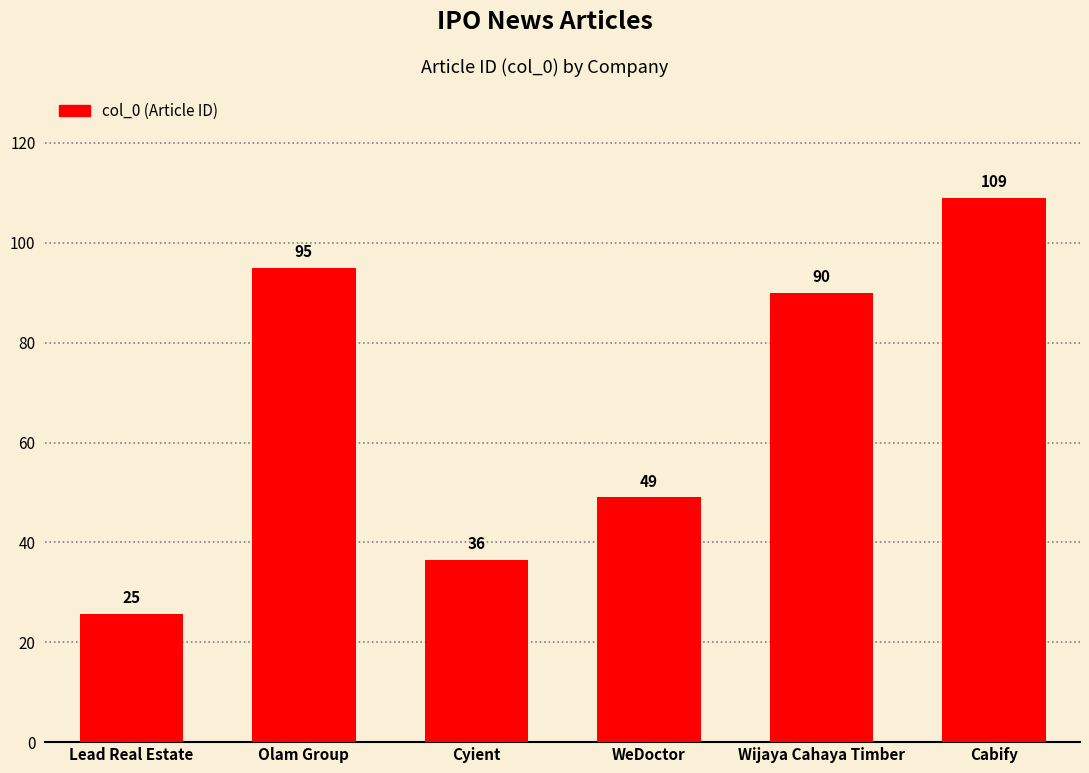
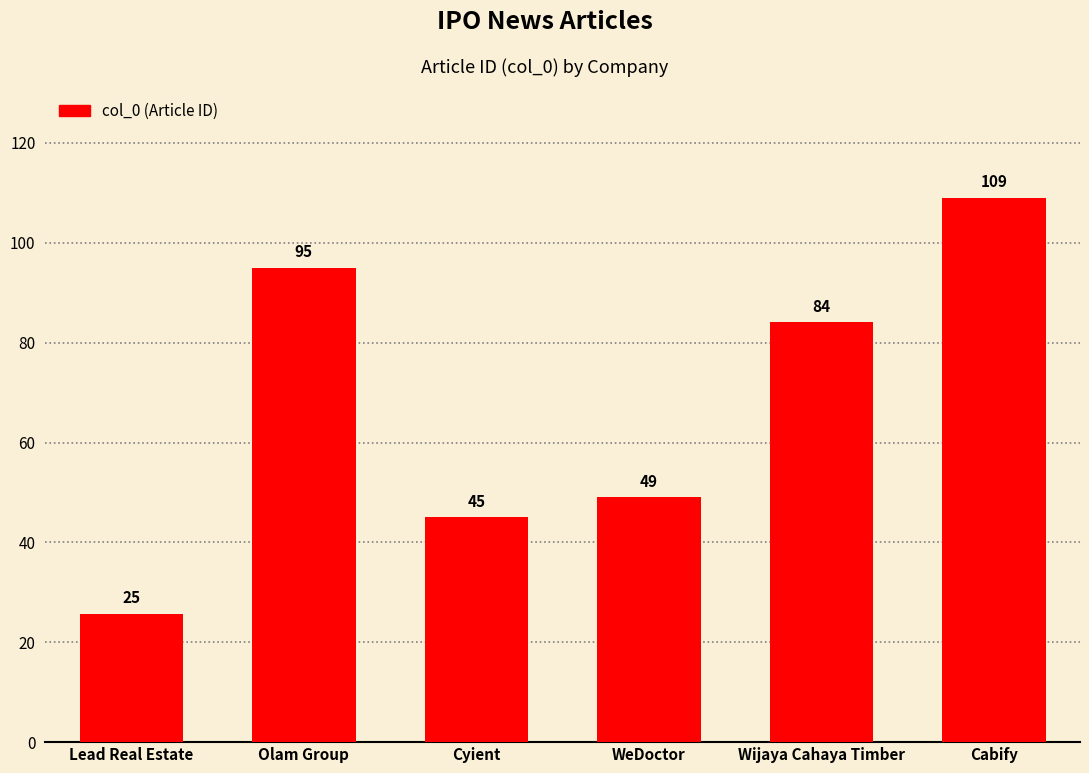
Cyient: 36 -> 45
Wijaya Cahaya Timber: 90 -> 84
